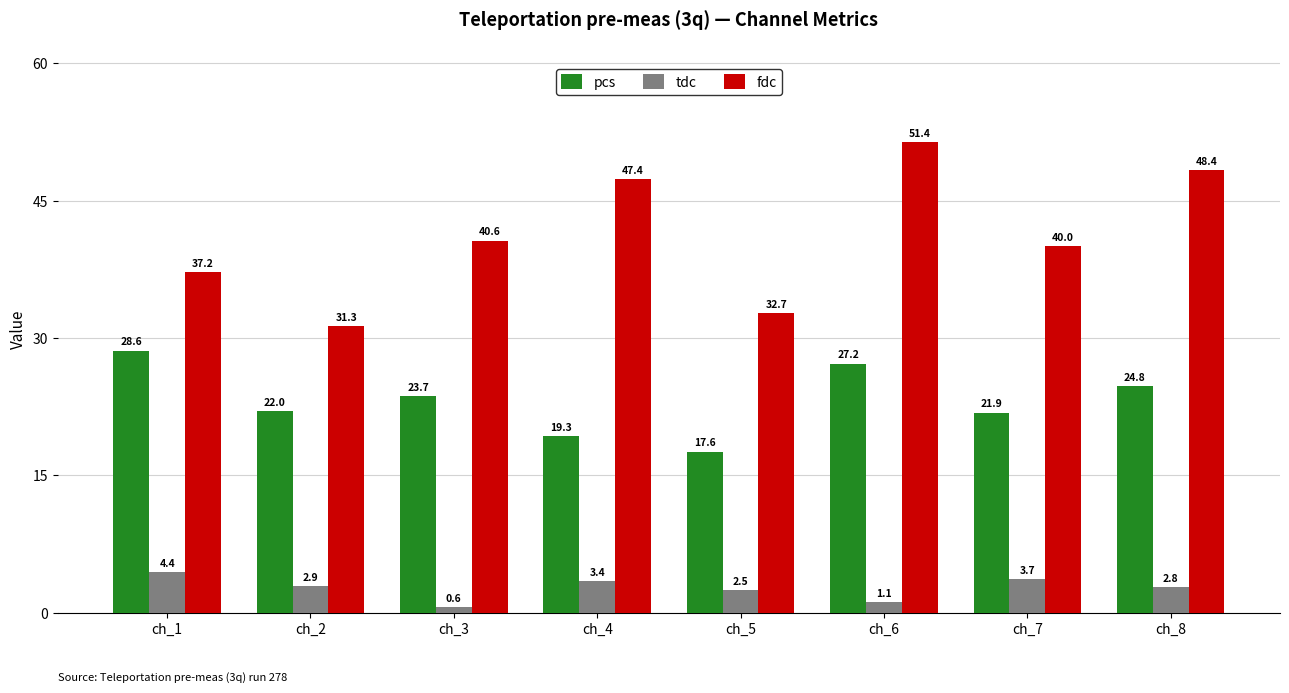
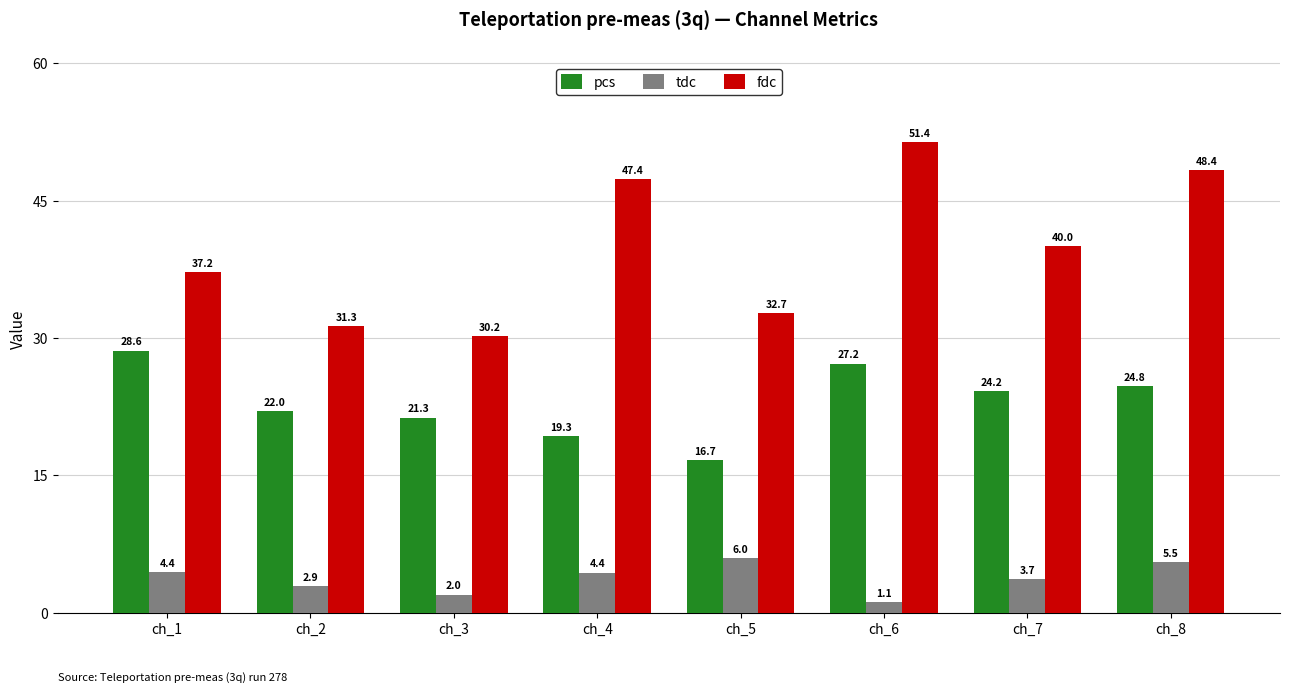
pcs, ch_3: 23.7 -> 21.3
tdc, ch_3: 0.6 -> 2.0
fdc, ch_3: 40.6 -> 30.2
tdc, ch_4: 3.4 -> 4.4
pcs, ch_5: 17.6 -> 16.7
tdc, ch_5: 2.5 -> 6.0
pcs, ch_7: 21.9 -> 24.2
tdc, ch_8: 2.8 -> 5.5
